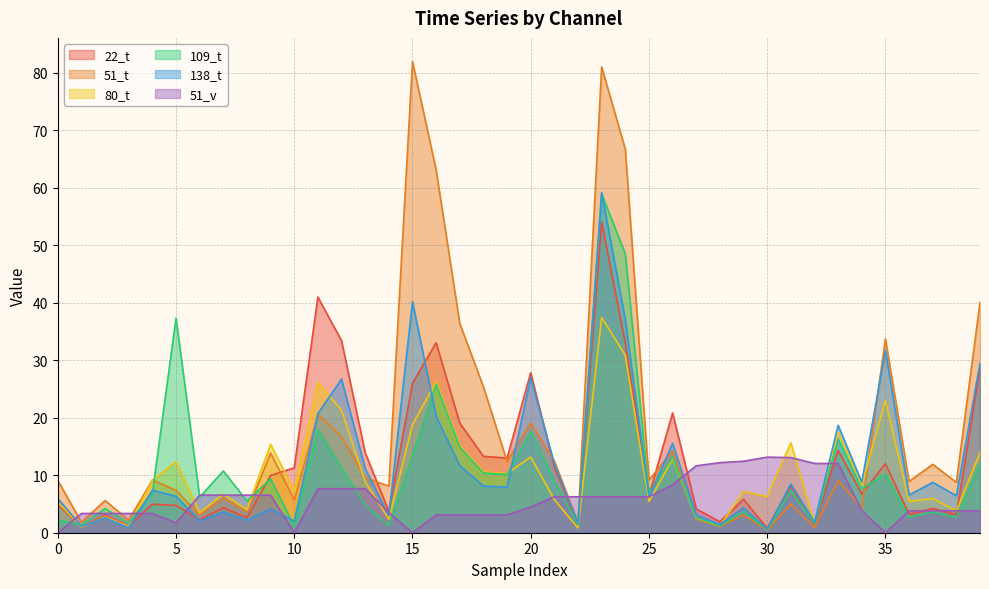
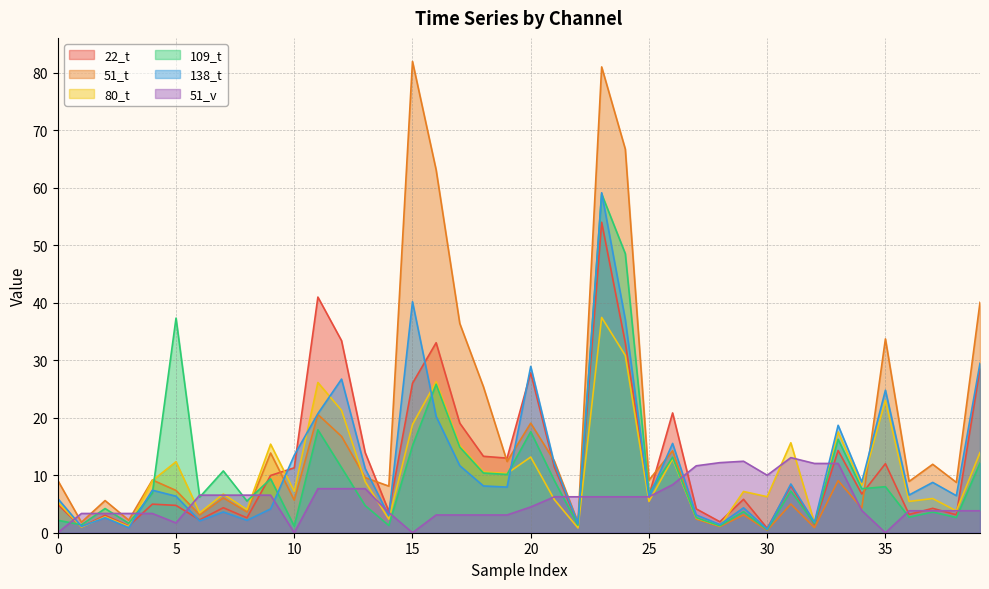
138_t, 10: 2 -> 13
109_t, 15: 13 -> 15
138_t, 20: 27 -> 29
51_v, 30: 13 -> 10
109_t, 35: 10 -> 8
138_t, 35: 32 -> 25
